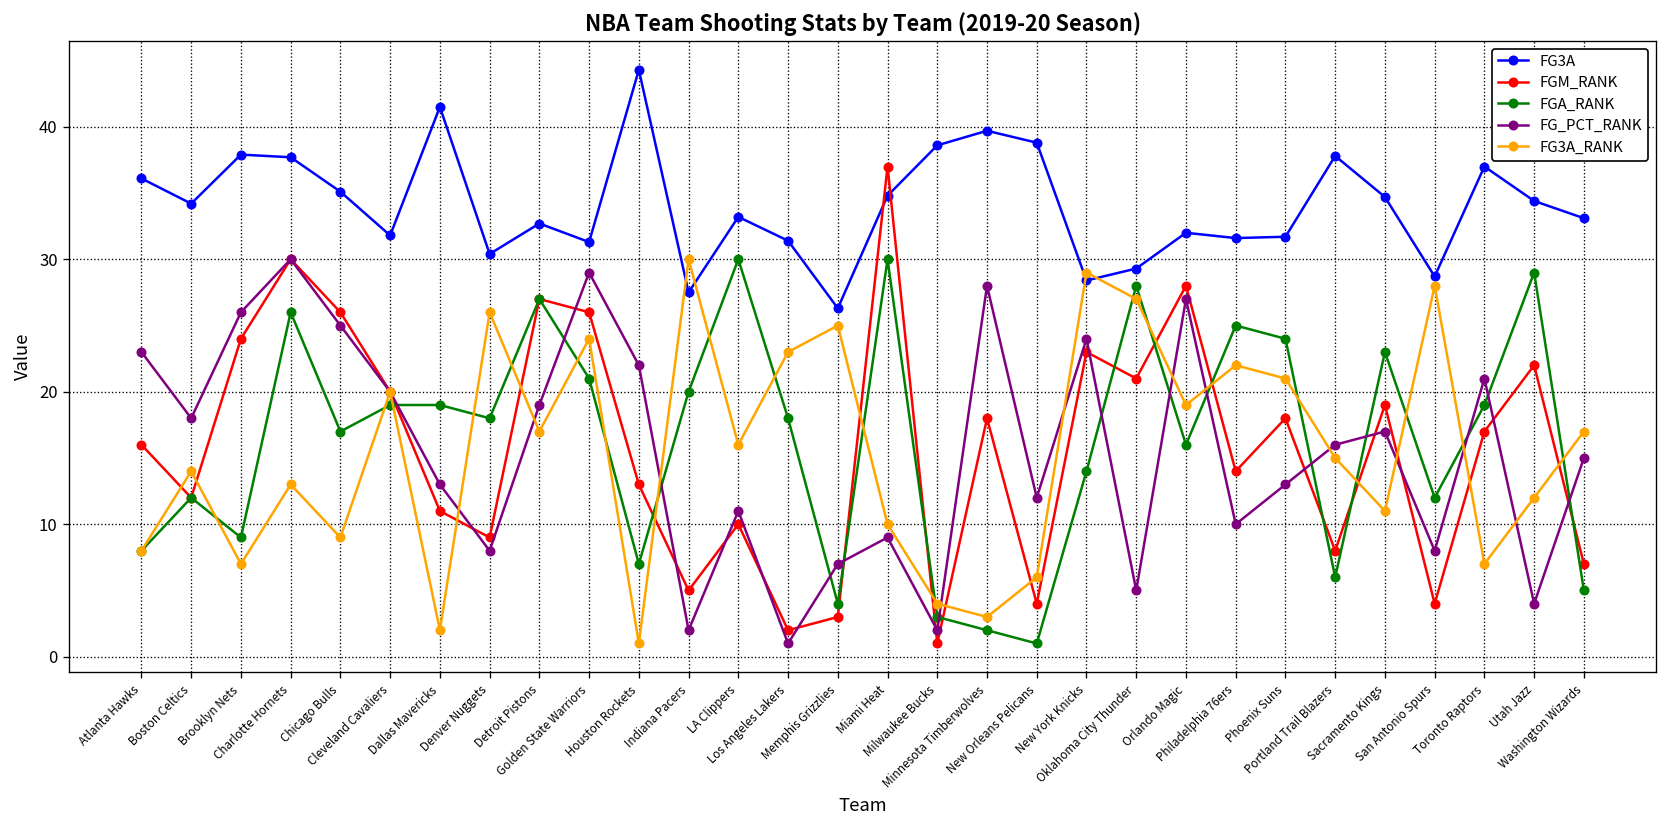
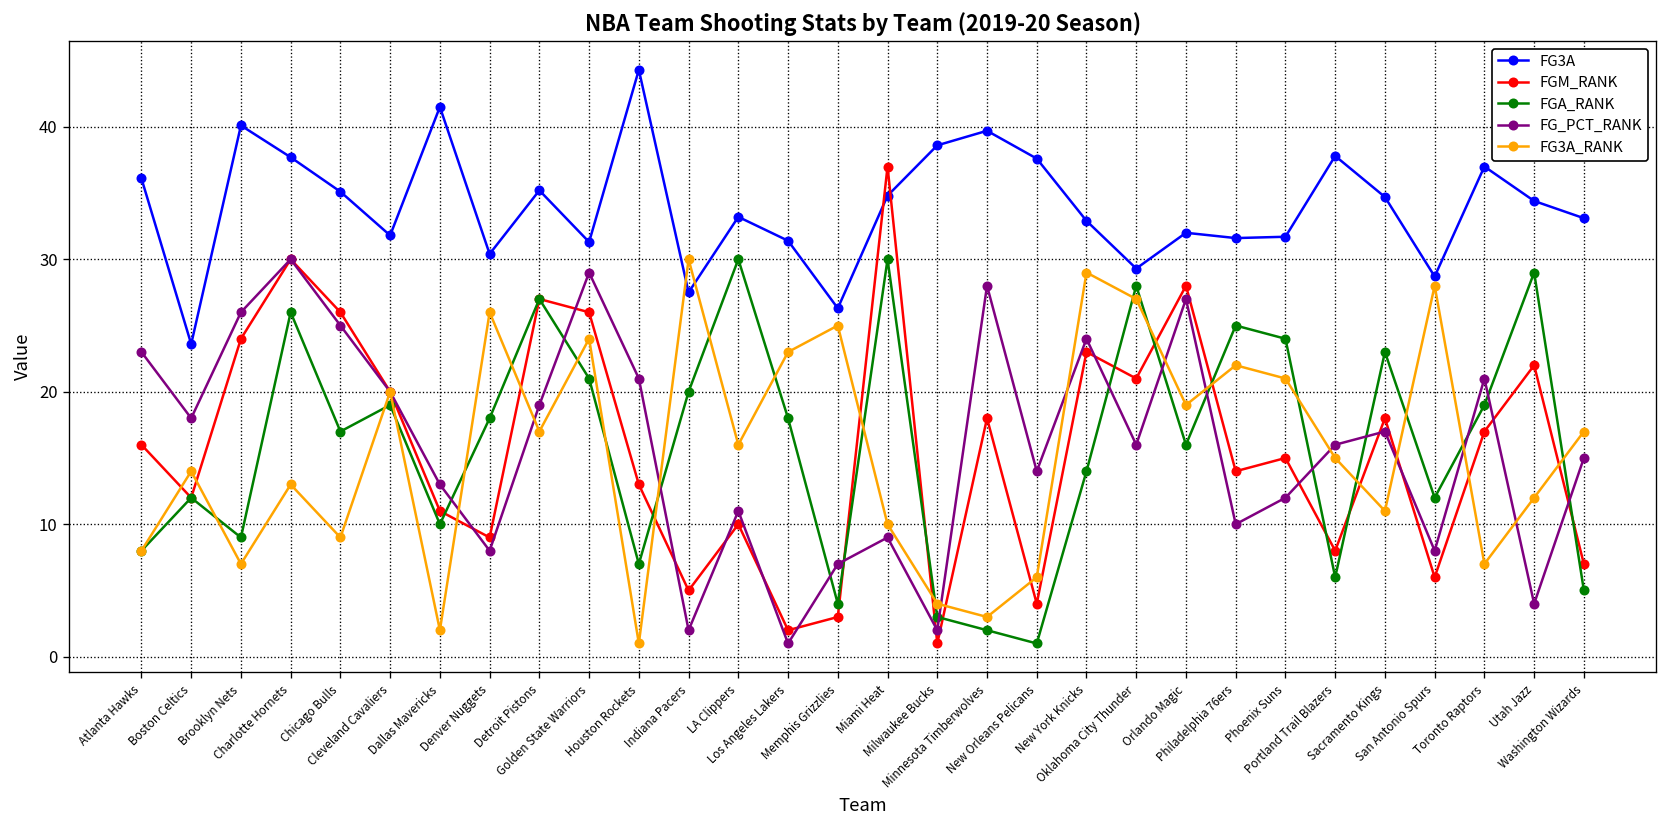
FG3A, Boston Celtics: 34.2 -> 23.6
FG3A, Brooklyn Nets: 37.9 -> 40.1
FGA_RANK, Dallas Mavericks: 19 -> 10
FG3A, Detroit Pistons: 32.7 -> 35.2
FG_PCT_RANK, Houston Rockets: 22 -> 21
FG3A, New Orleans Pelicans: 38.8 -> 37.6
FG_PCT_RANK, New Orleans Pelicans: 12 -> 14
FG3A, New York Knicks: 28.4 -> 32.9
FG_PCT_RANK, Oklahoma City Thunder: 5 -> 16
FGM_RANK, Phoenix Suns: 18 -> 15
FG_PCT_RANK, Phoenix Suns: 13 -> 12
FGM_RANK, Sacramento Kings: 19 -> 18
FGM_RANK, San Antonio Spurs: 4 -> 6
